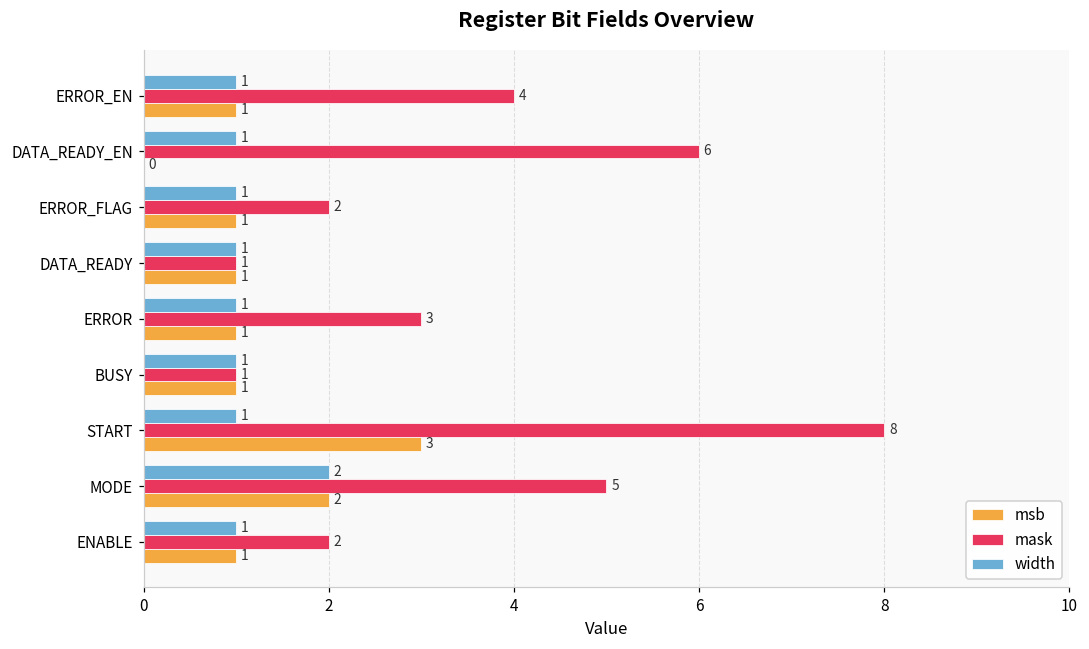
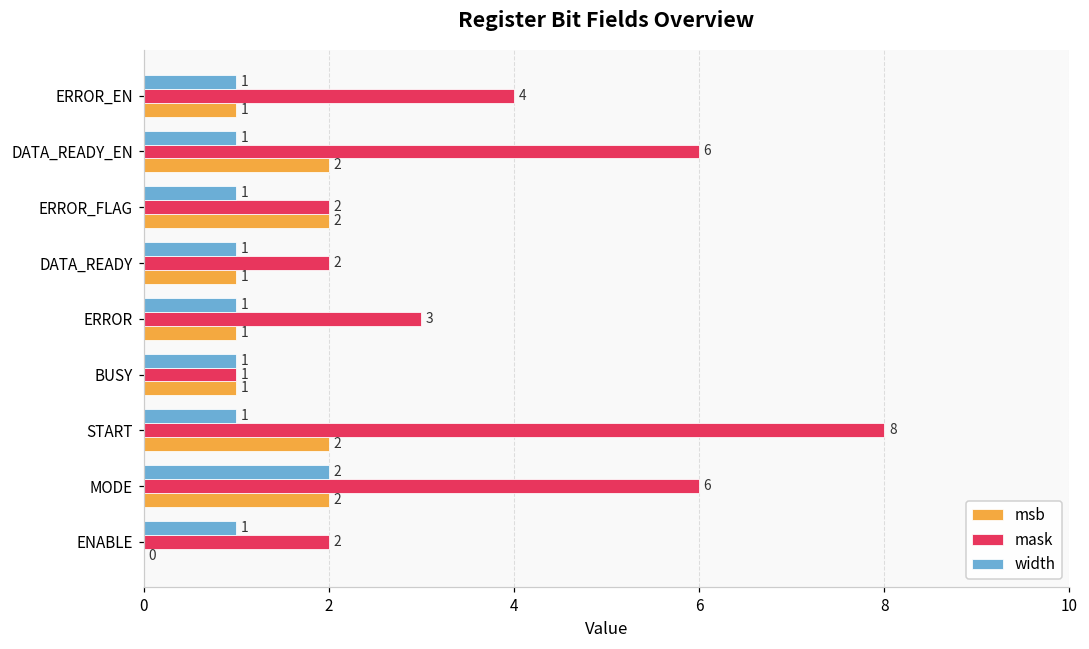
msb, DATA_READY_EN: 0 -> 2
msb, ERROR_FLAG: 1 -> 2
mask, DATA_READY: 1 -> 2
msb, START: 3 -> 2
mask, MODE: 5 -> 6
msb, ENABLE: 1 -> 0
